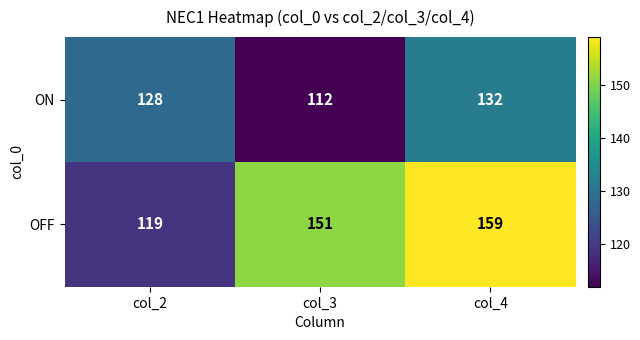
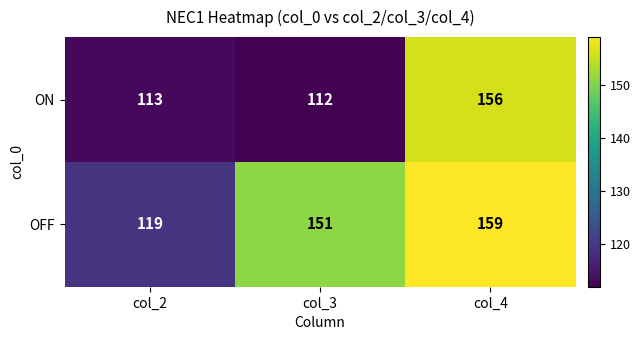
ON, col_2: 128 -> 113
ON, col_4: 132 -> 156
